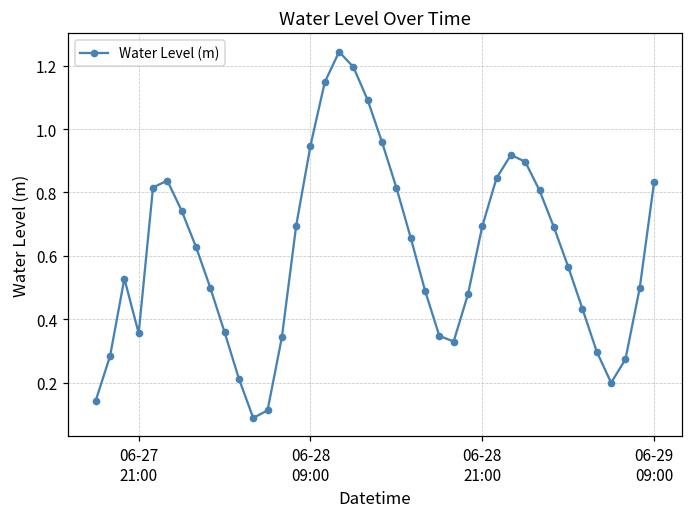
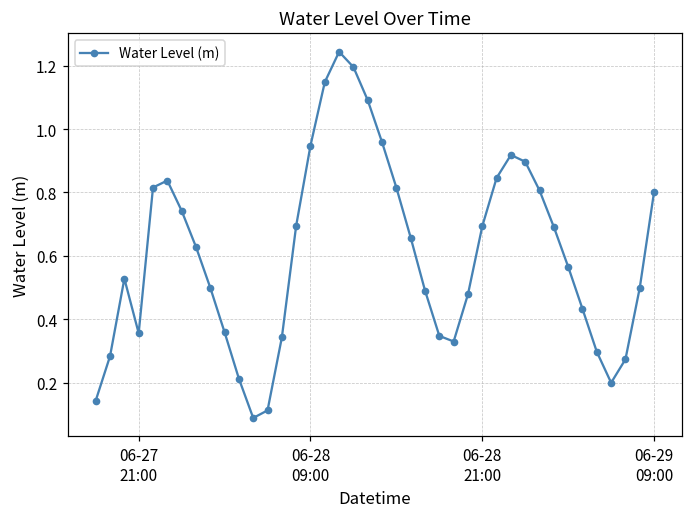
06-29 09:00: 0.83 -> 0.80
